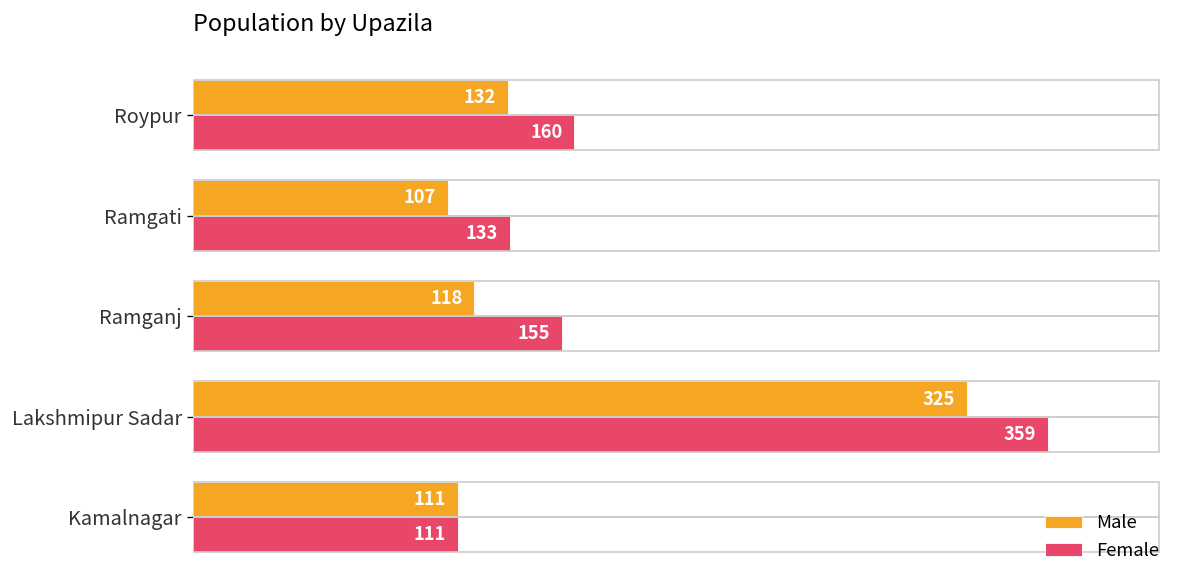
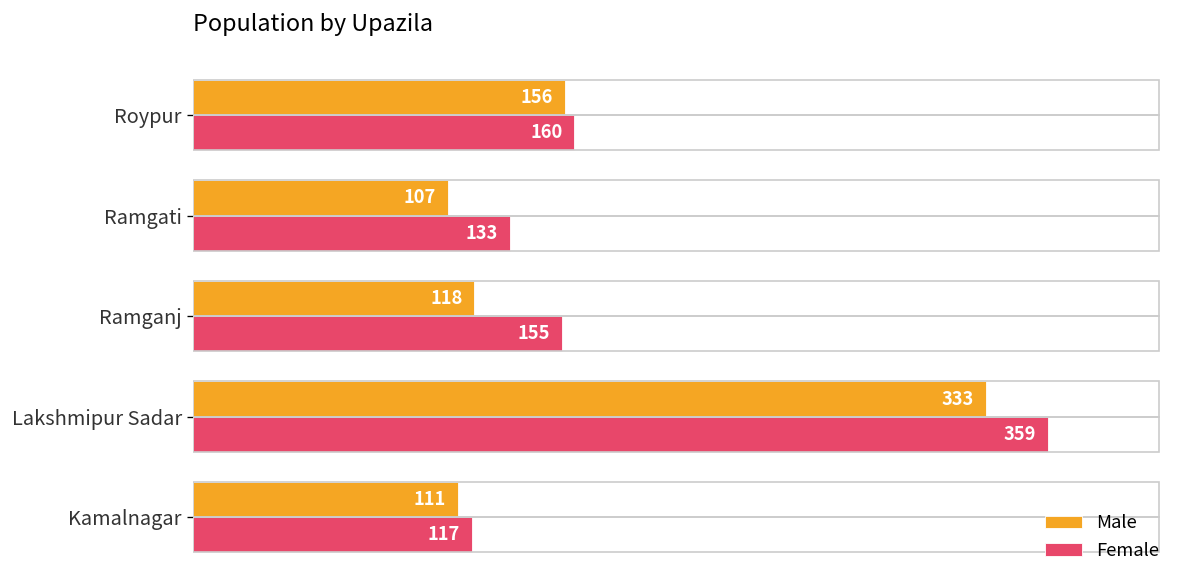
Male, Roypur: 132 -> 156
Male, Lakshmipur Sadar: 325 -> 333
Female, Kamalnagar: 111 -> 117
